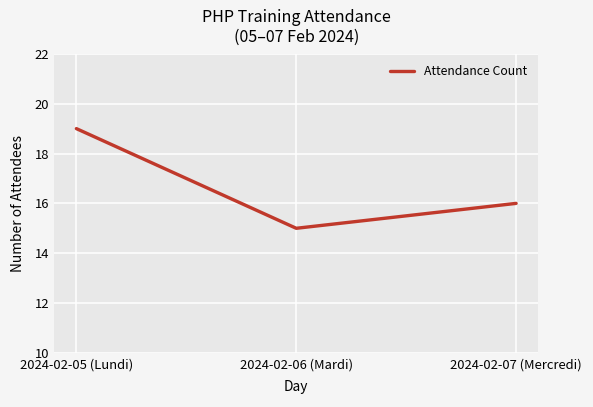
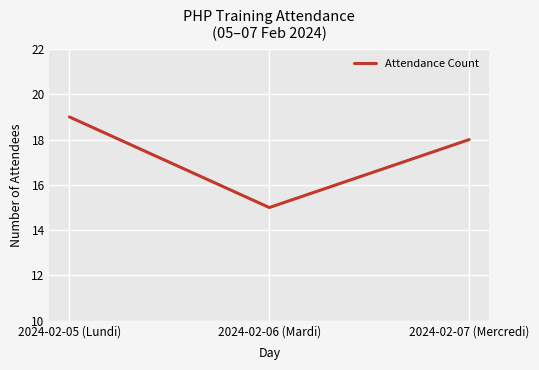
2024-02-07 (Mercredi): 16 -> 18
